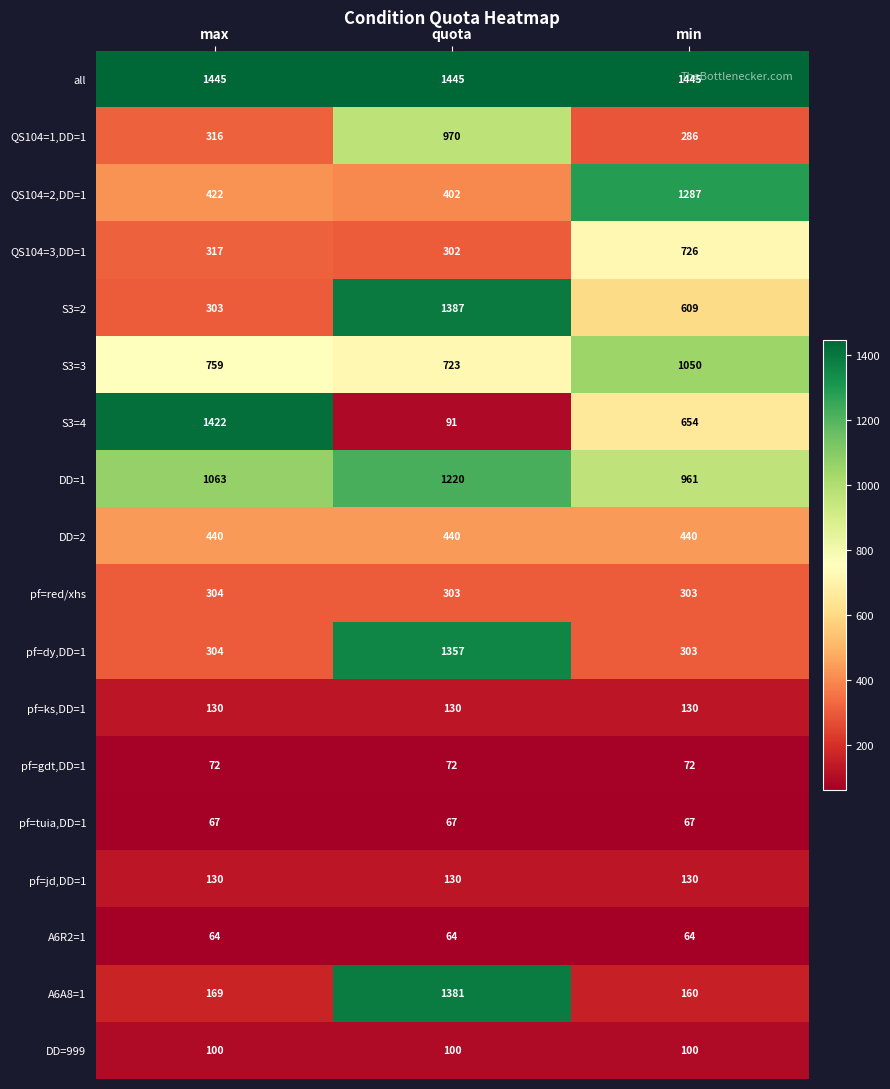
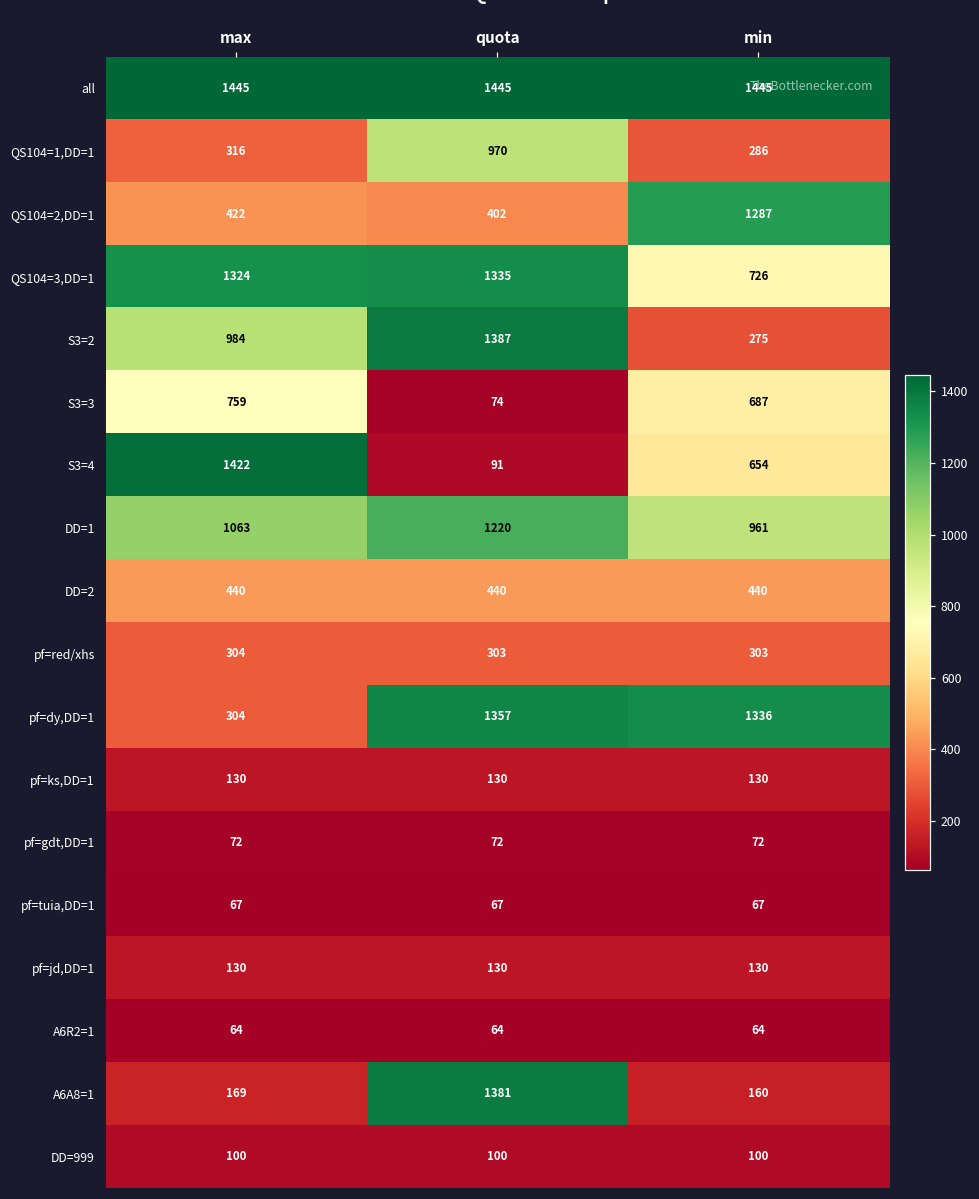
QS104=3,DD=1, max: 317 -> 1324
QS104=3,DD=1, quota: 302 -> 1335
S3=2, max: 303 -> 984
S3=2, min: 609 -> 275
S3=3, quota: 723 -> 74
S3=3, min: 1050 -> 687
pf=dy,DD=1, min: 303 -> 1336
